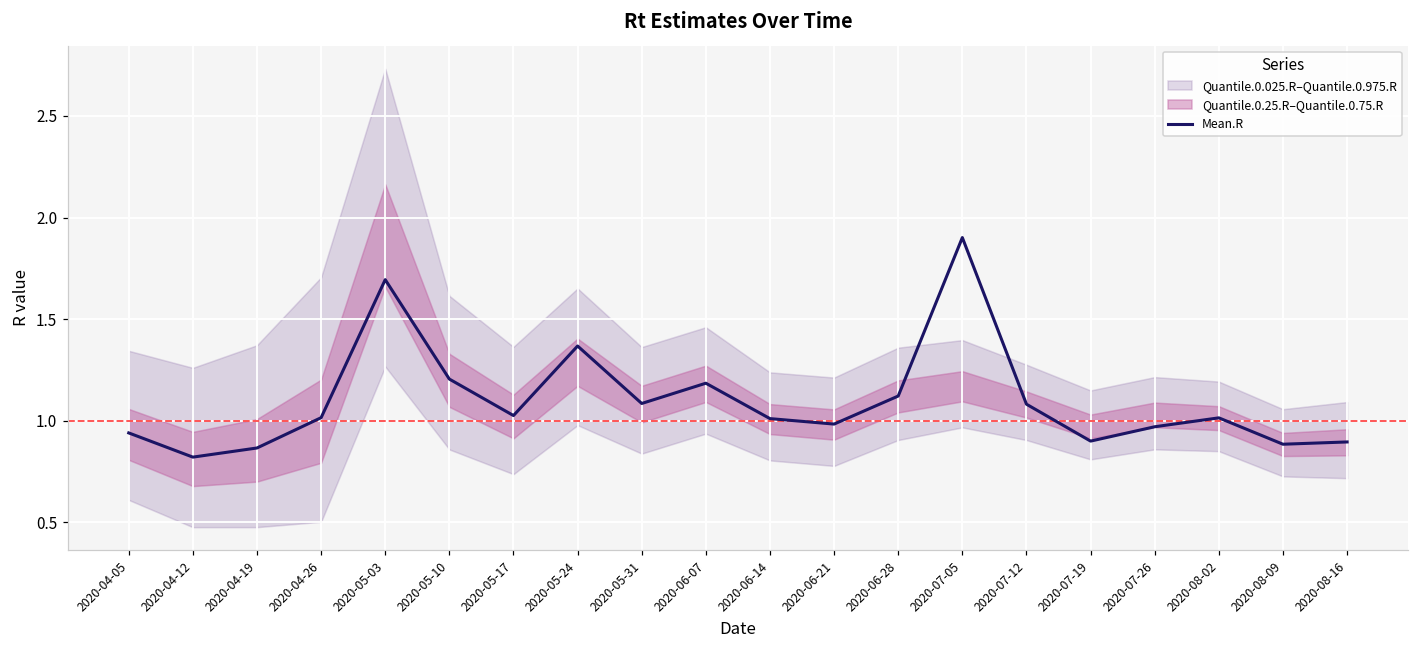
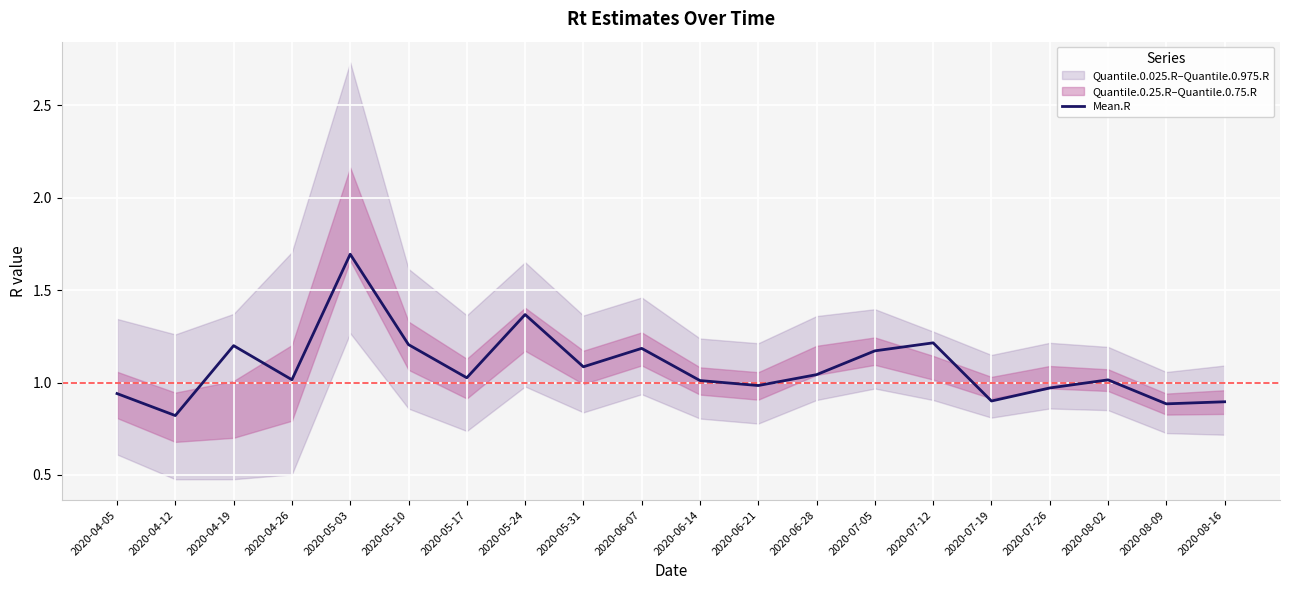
Mean.R, 2020-04-19: 0.87 -> 1.20
Mean.R, 2020-06-28: 1.12 -> 1.04
Mean.R, 2020-07-05: 1.90 -> 1.17
Mean.R, 2020-07-12: 1.08 -> 1.21
